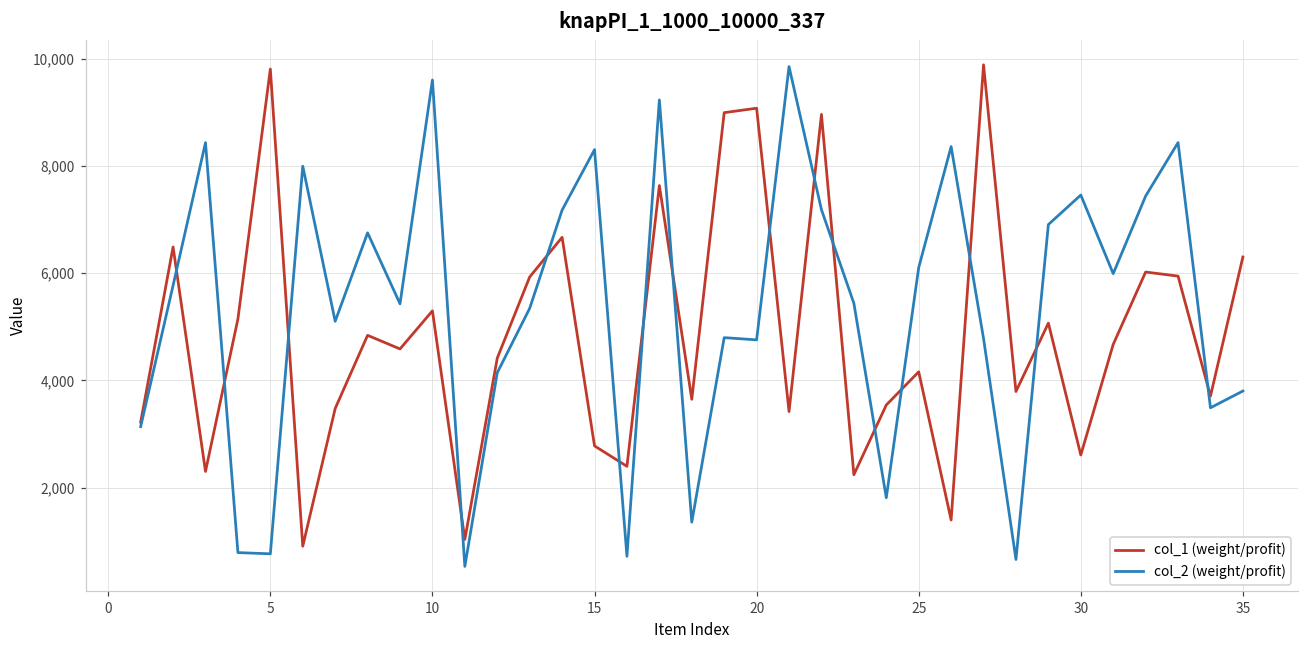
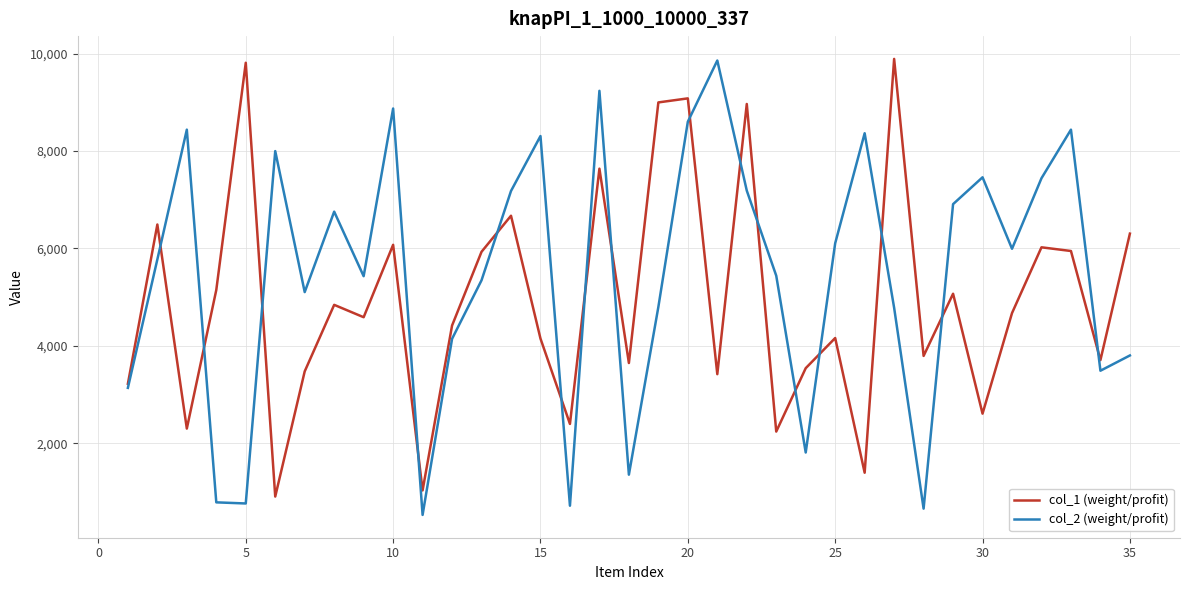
col_1 (weight/profit), 10: 5,300 -> 6,100
col_2 (weight/profit), 10: 9,600 -> 8,900
col_1 (weight/profit), 15: 2,800 -> 4,200
col_2 (weight/profit), 20: 4,800 -> 8,600
